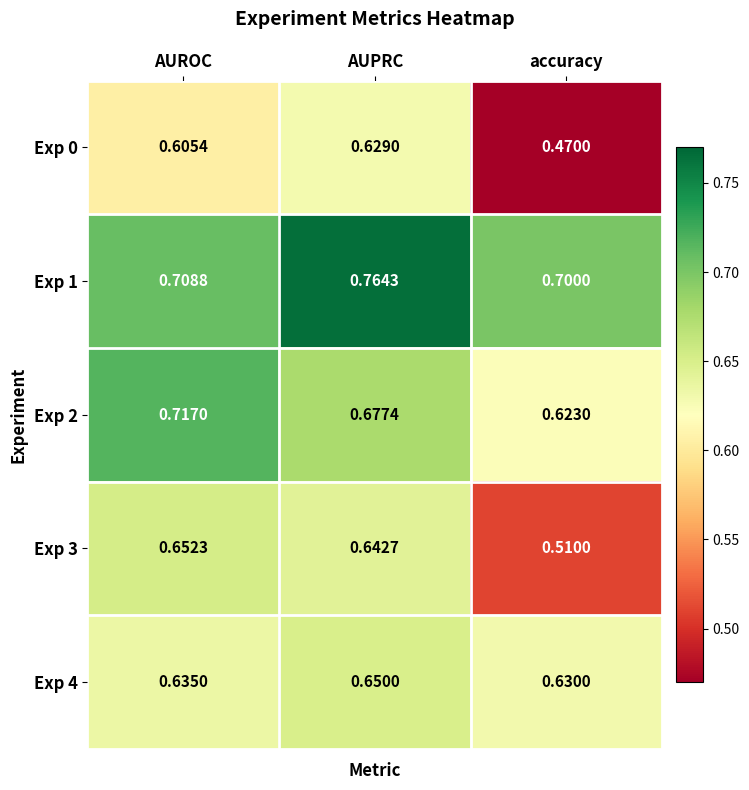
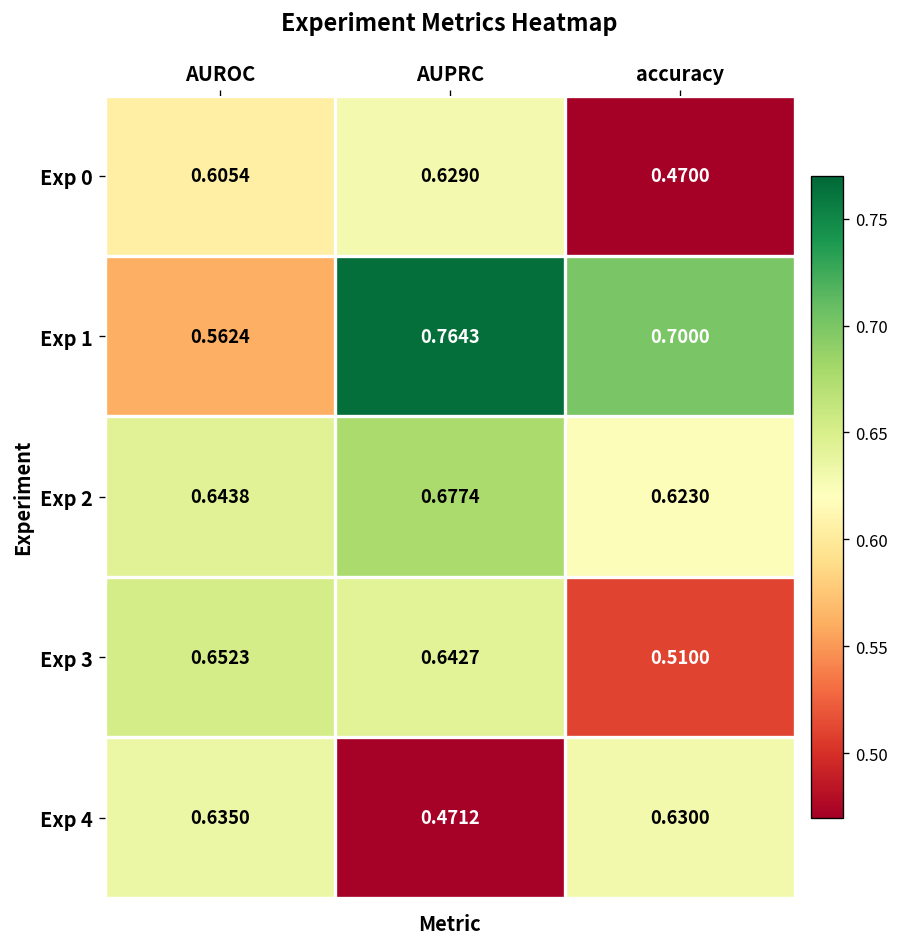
Exp 1, AUROC: 0.7088 -> 0.5624
Exp 2, AUROC: 0.7170 -> 0.6438
Exp 4, AUPRC: 0.6500 -> 0.4712
